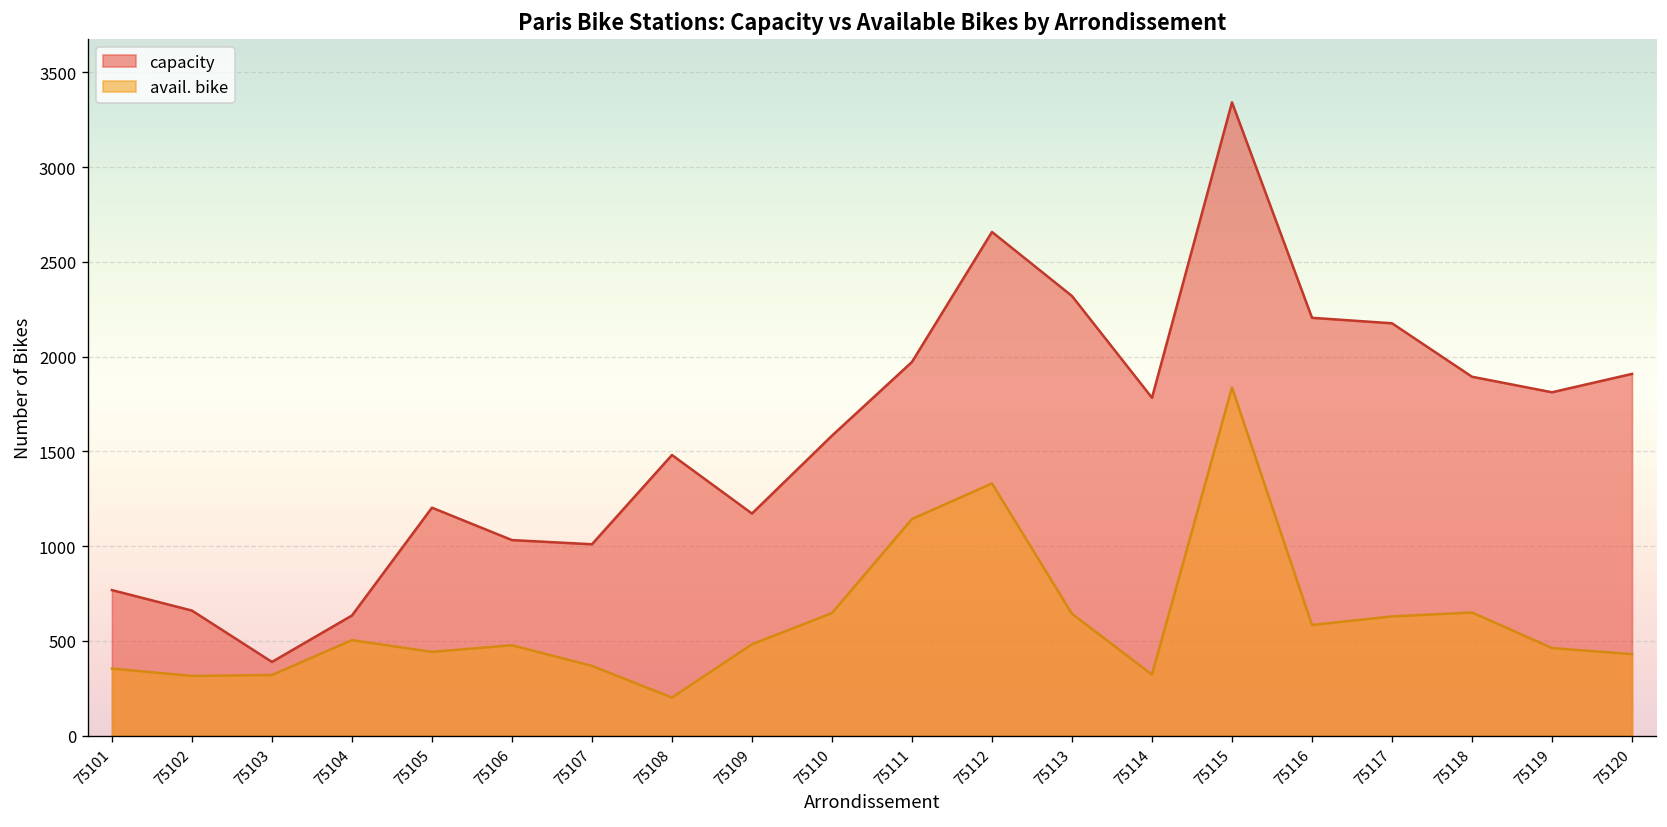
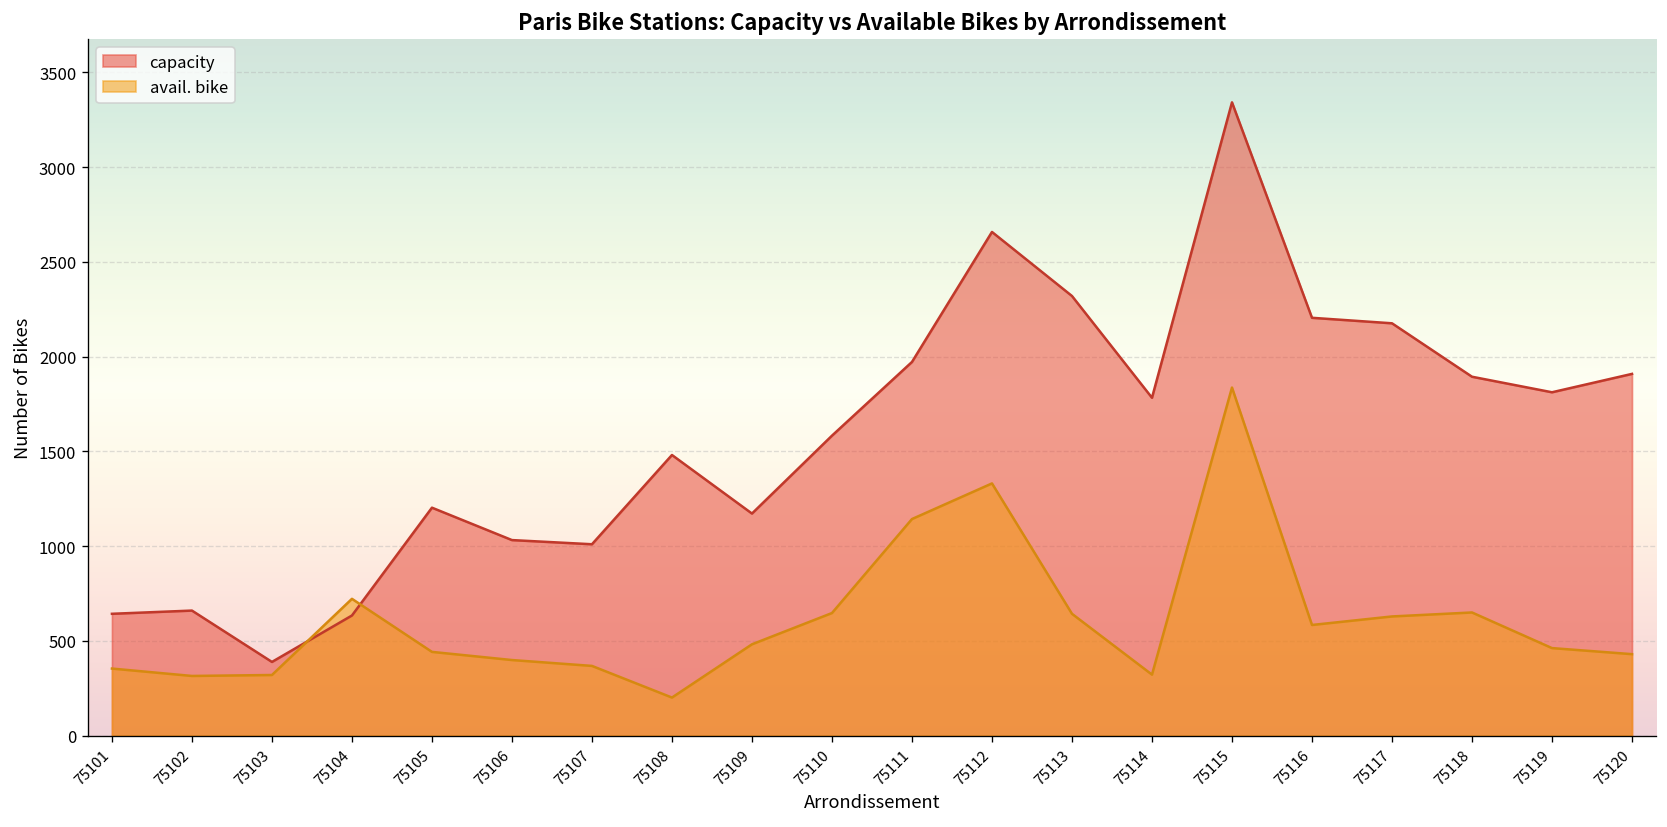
capacity, 75101: 770 -> 640
avail. bike, 75104: 500 -> 720
avail. bike, 75106: 480 -> 400
